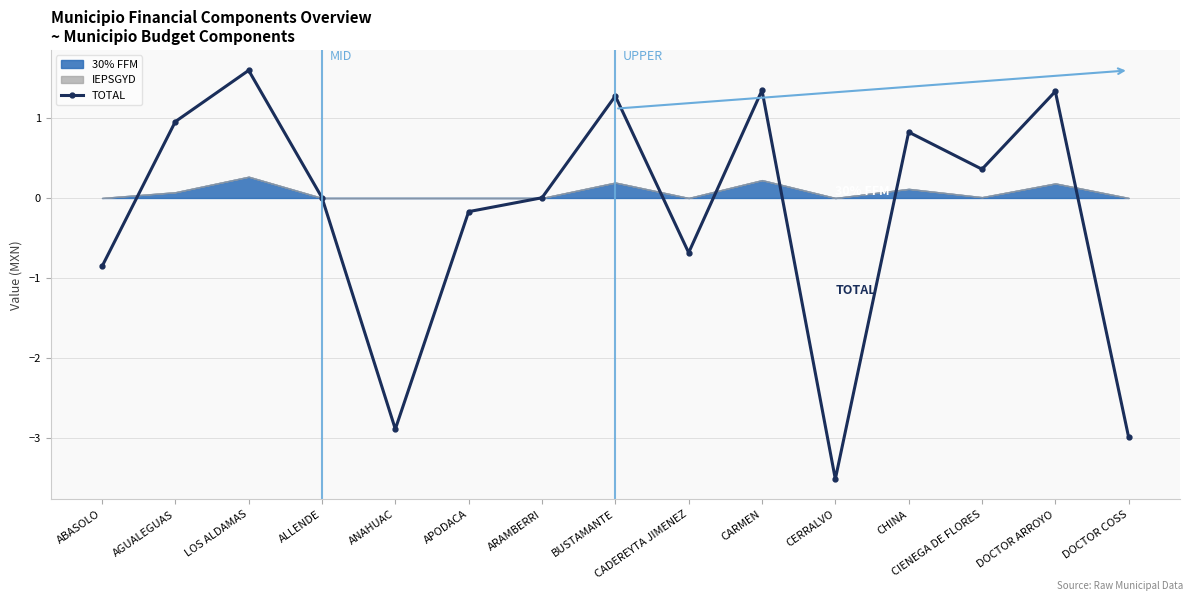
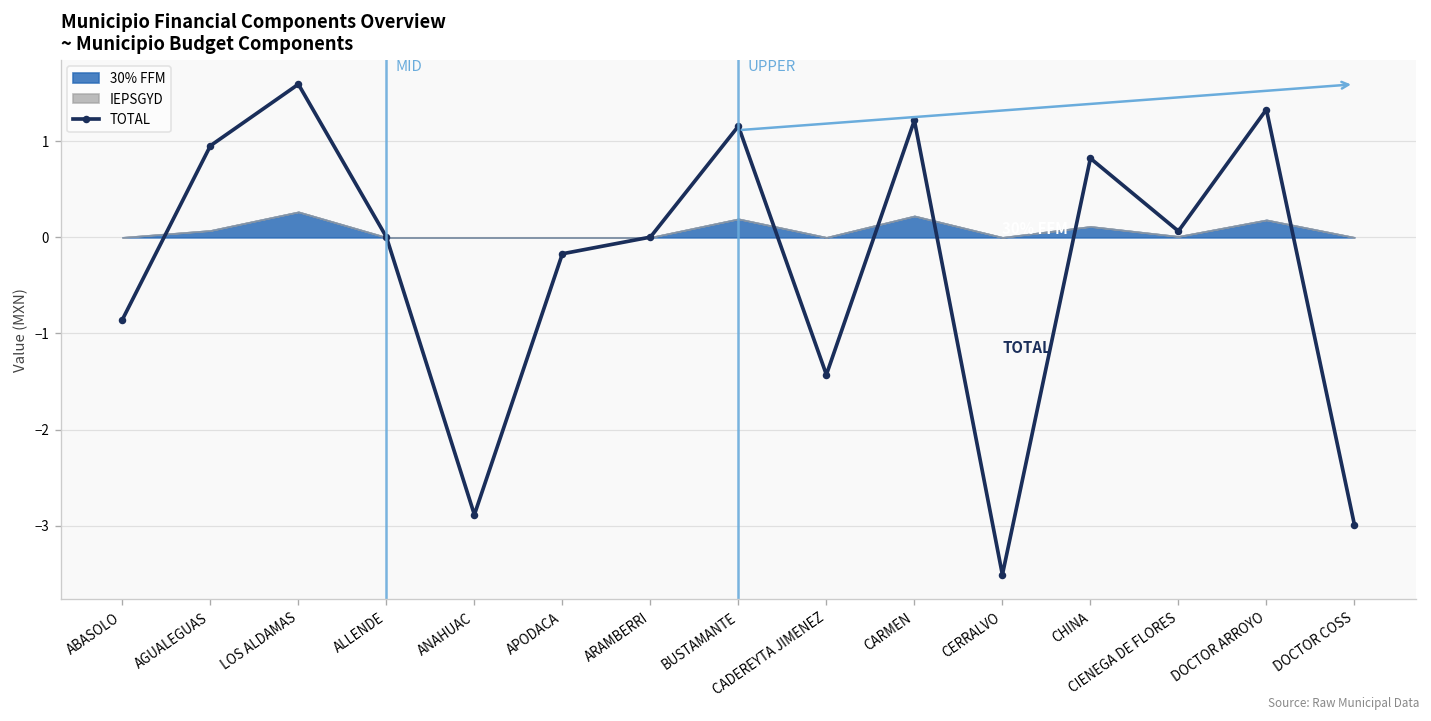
TOTAL, BUSTAMANTE: 1.3 -> 1.2
TOTAL, CADEREYTA JIMENEZ: -0.7 -> -1.4
TOTAL, CARMEN: 1.3 -> 1.2
TOTAL, CIENEGA DE FLORES: 0.4 -> 0.1
